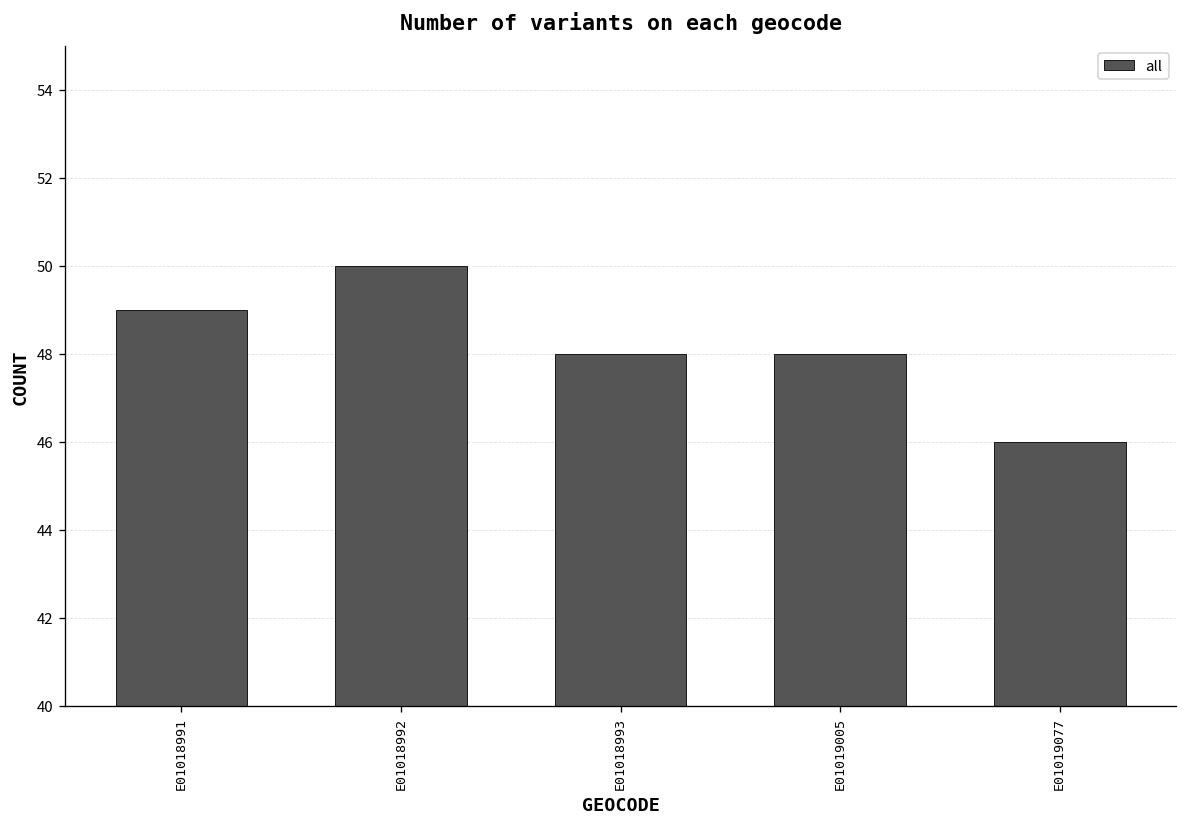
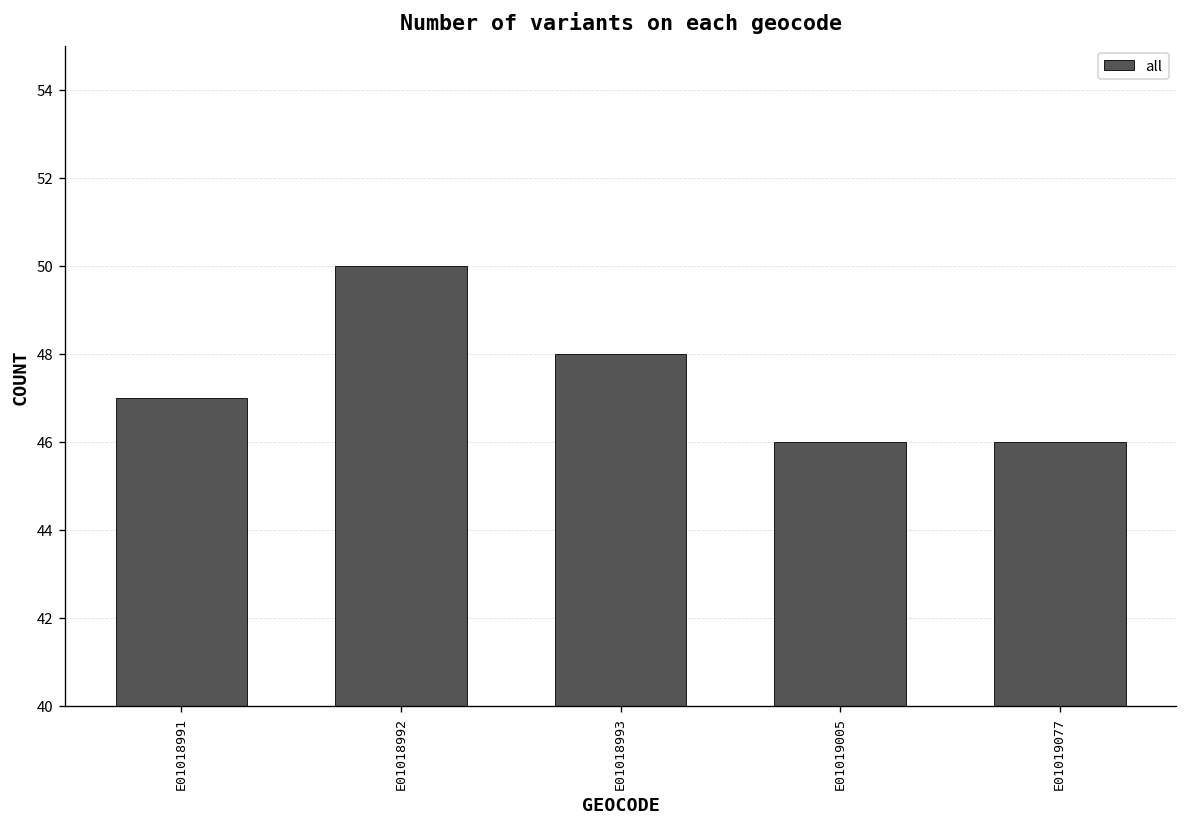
E01018991: 49 -> 47
E01019005: 48 -> 46
